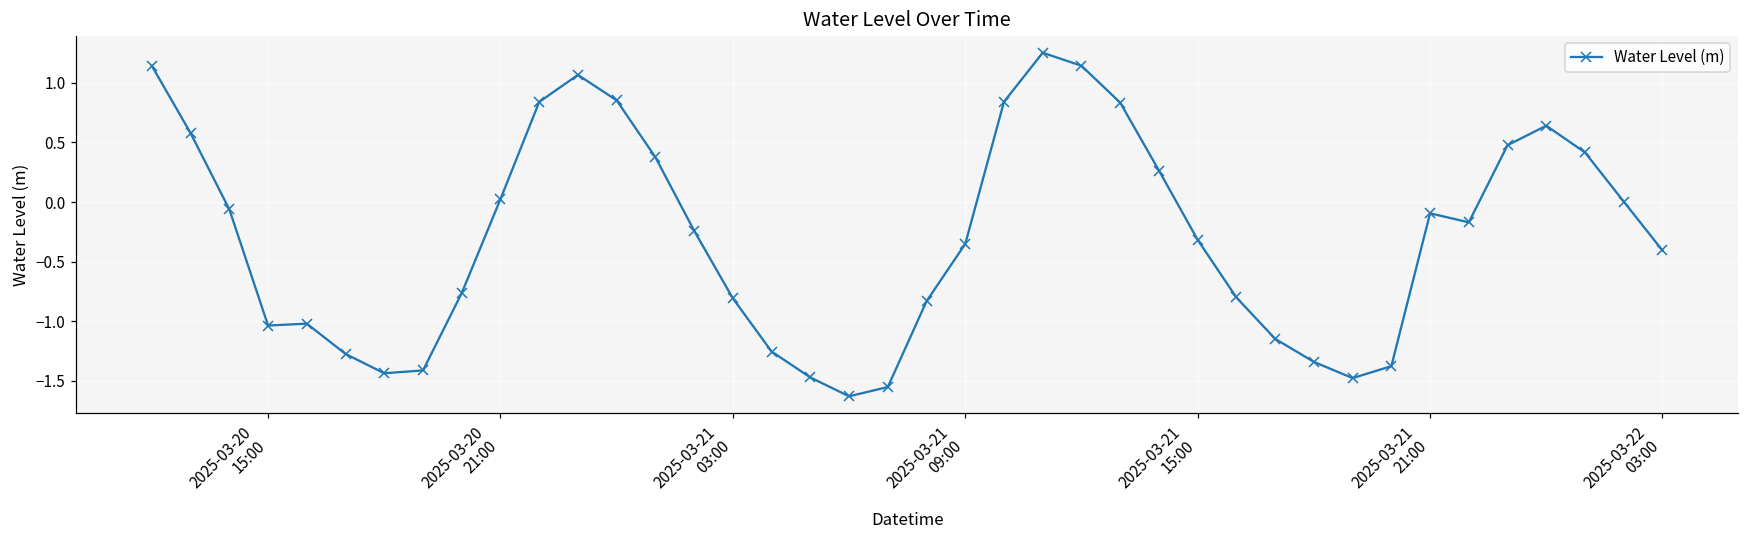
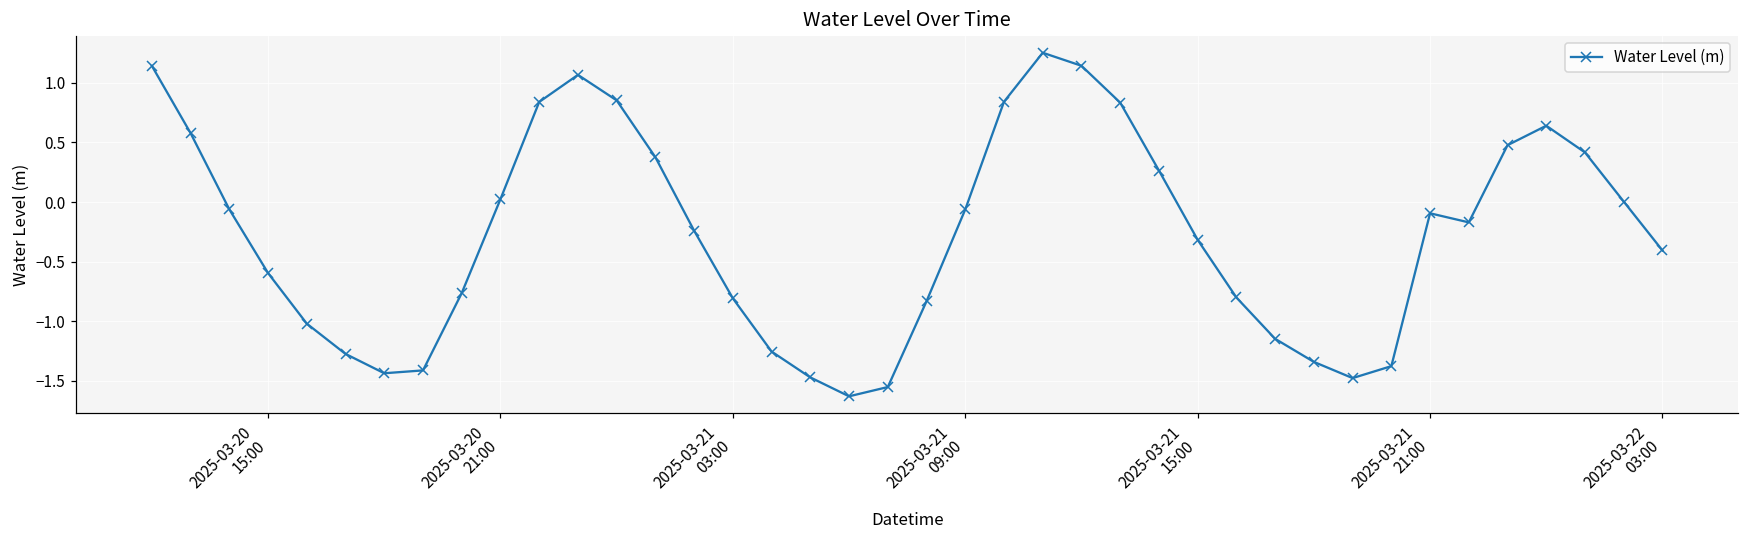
2025-03-20 15:00: -1.04 -> -0.60
2025-03-21 09:00: -0.35 -> -0.06
